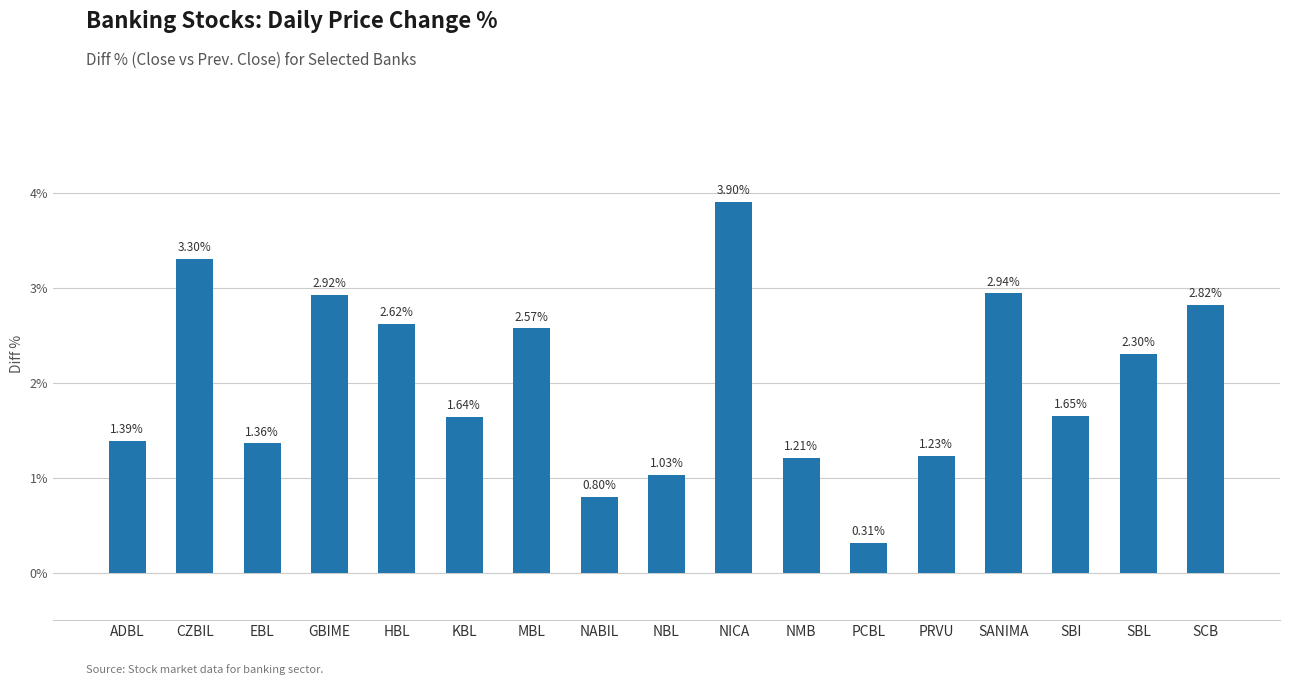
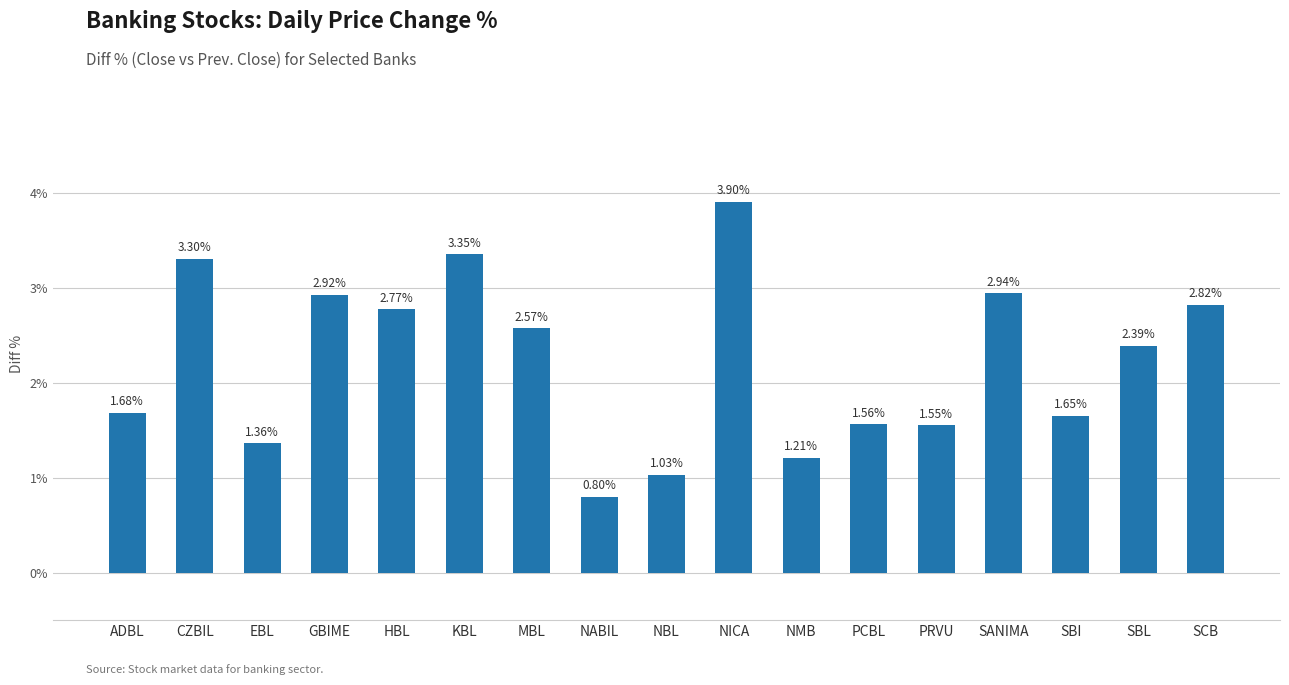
ADBL: 1.39% -> 1.68%
HBL: 2.62% -> 2.77%
KBL: 1.64% -> 3.35%
PCBL: 0.31% -> 1.56%
PRVU: 1.23% -> 1.55%
SBL: 2.30% -> 2.39%
